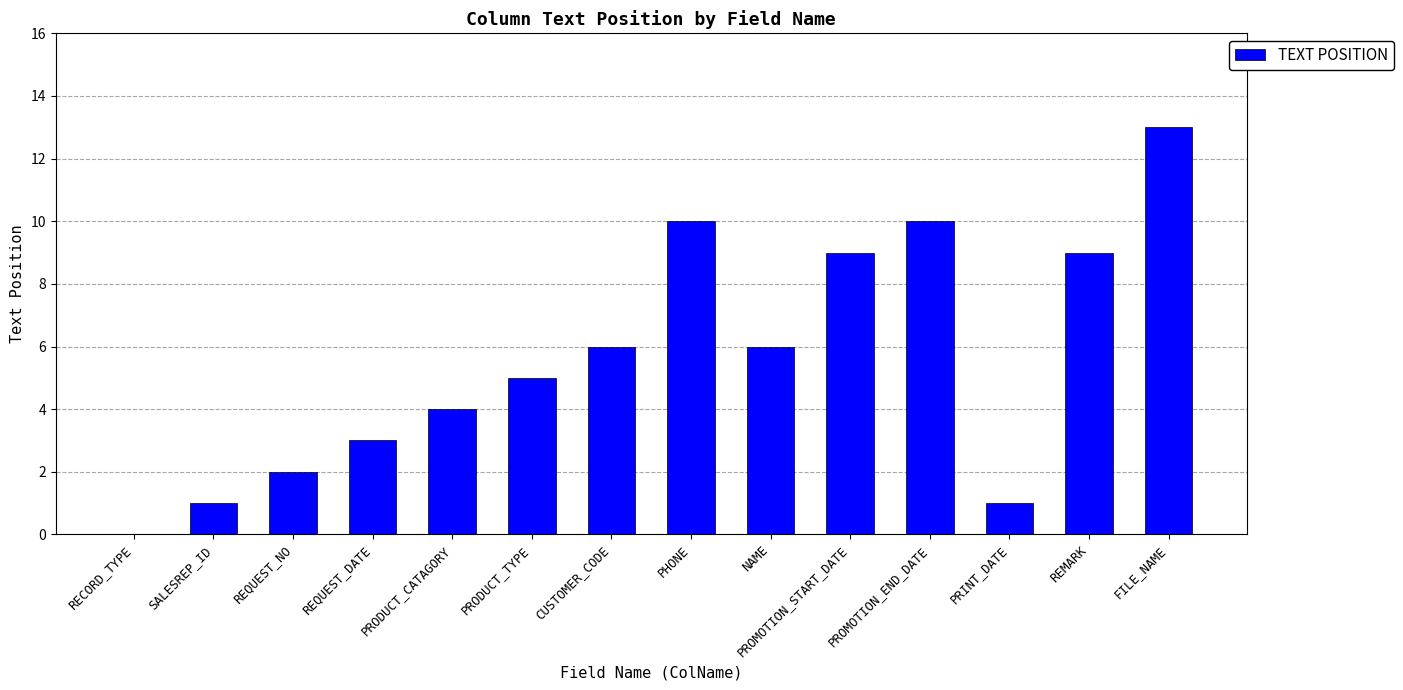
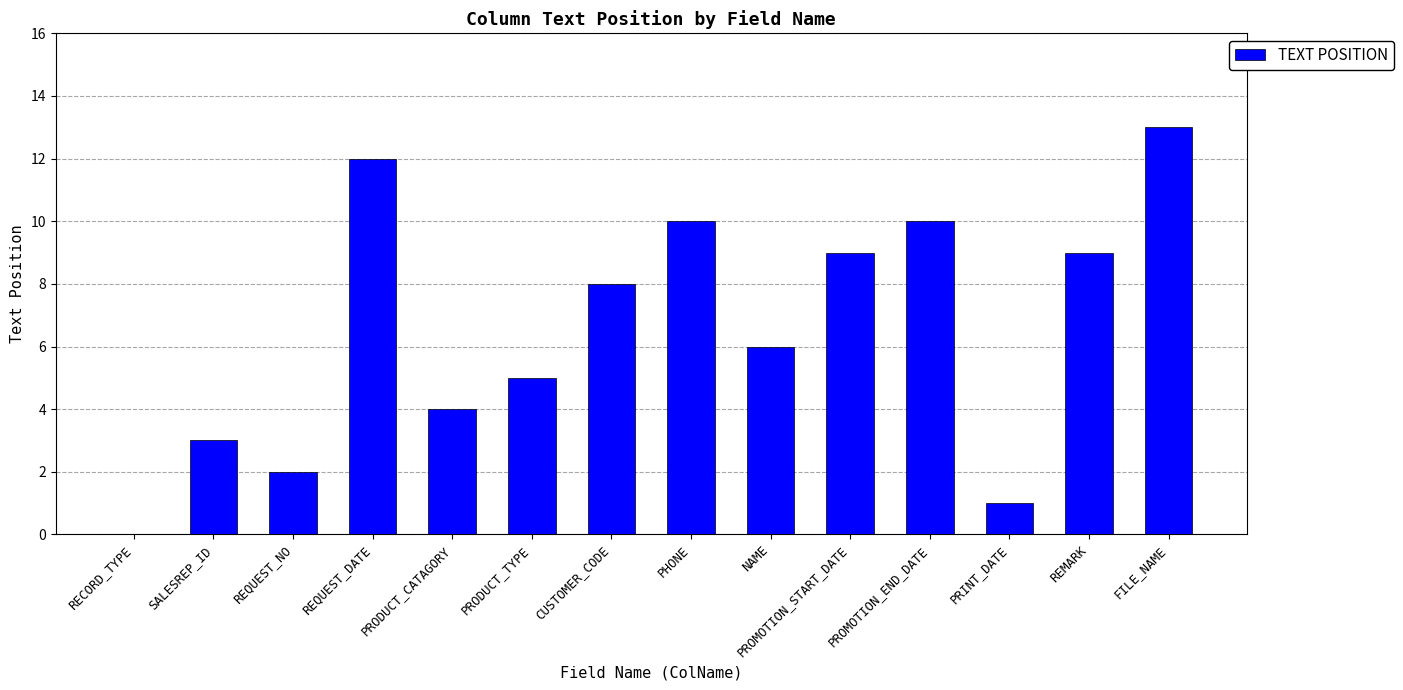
SALESREP_ID: 1 -> 3
REQUEST_DATE: 3 -> 12
CUSTOMER_CODE: 6 -> 8
